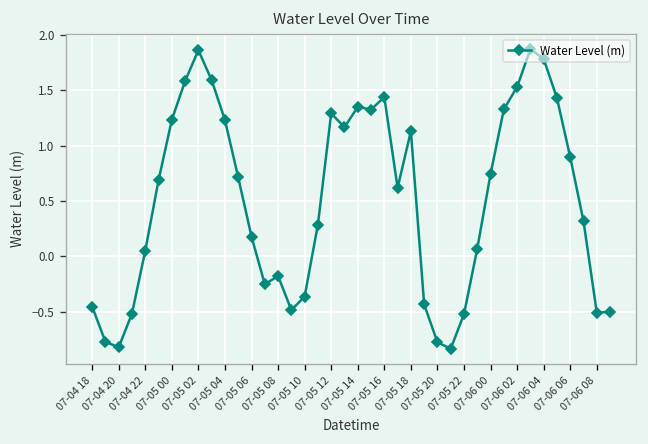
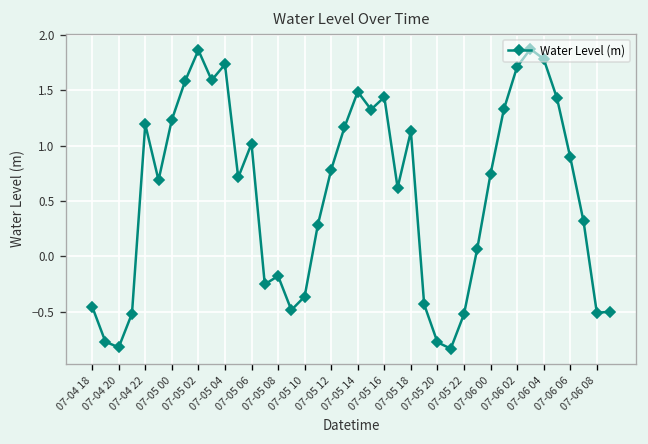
07-04 22: 0.0 -> 1.2
07-05 04: 1.2 -> 1.7
07-05 06: 0.2 -> 1.0
07-05 12: 1.3 -> 0.8
07-05 14: 1.3 -> 1.5
07-06 02: 1.5 -> 1.7
